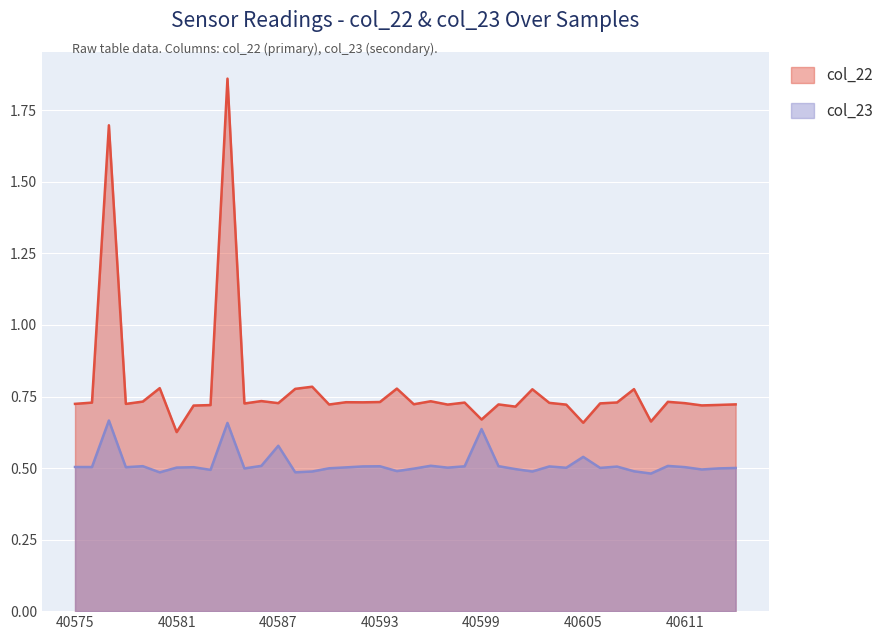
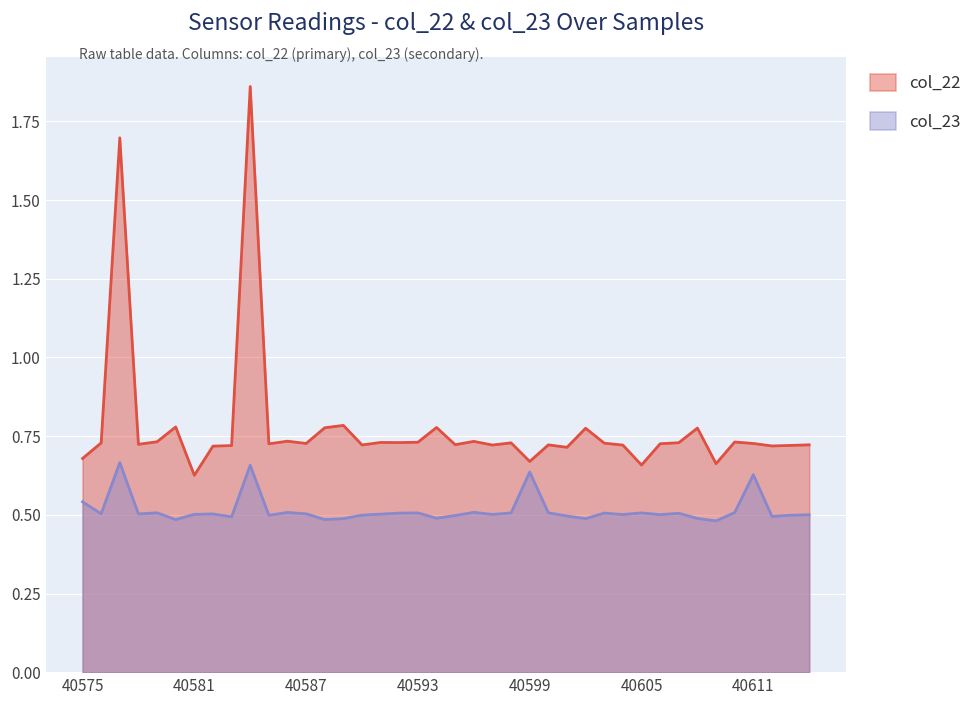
col_22, 40575: 0.72 -> 0.68
col_23, 40575: 0.50 -> 0.54
col_23, 40587: 0.58 -> 0.50
col_23, 40605: 0.54 -> 0.51
col_23, 40611: 0.50 -> 0.63
